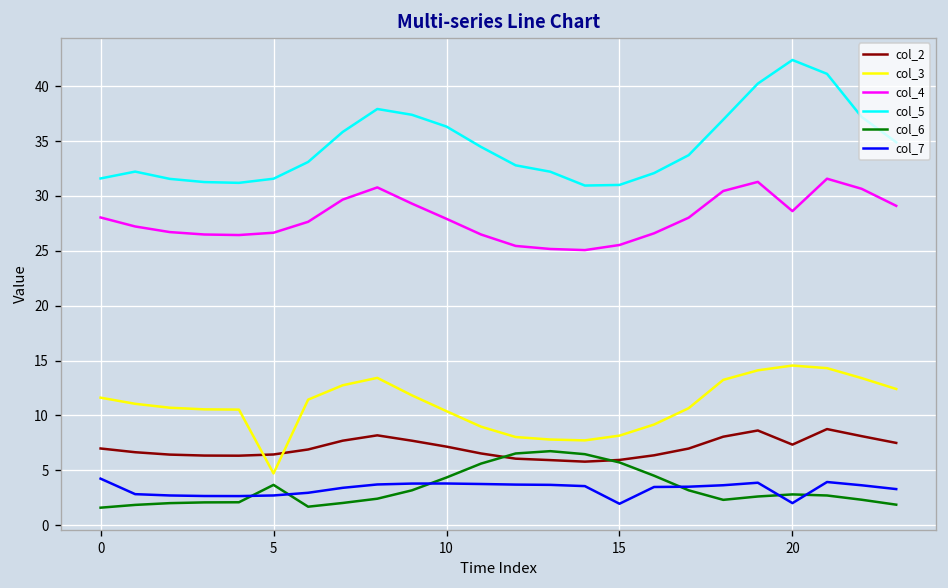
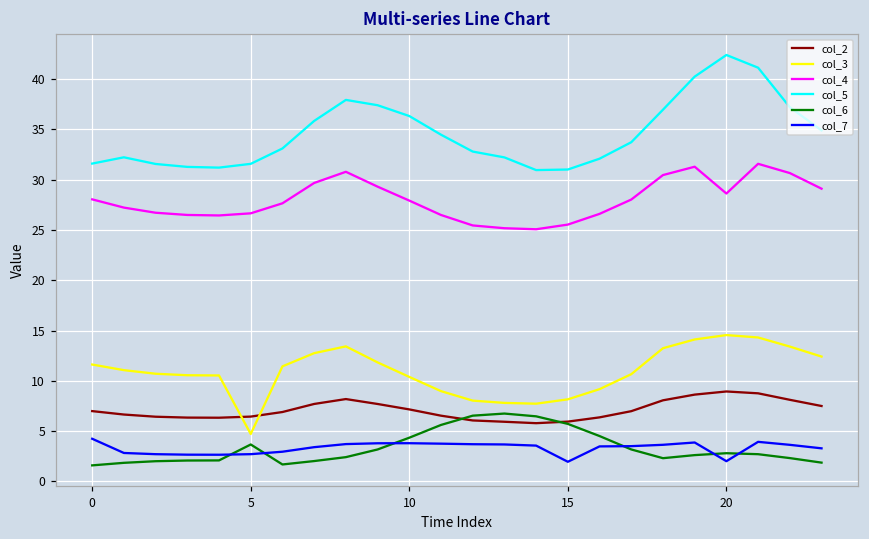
col_2, 20: 7 -> 9
